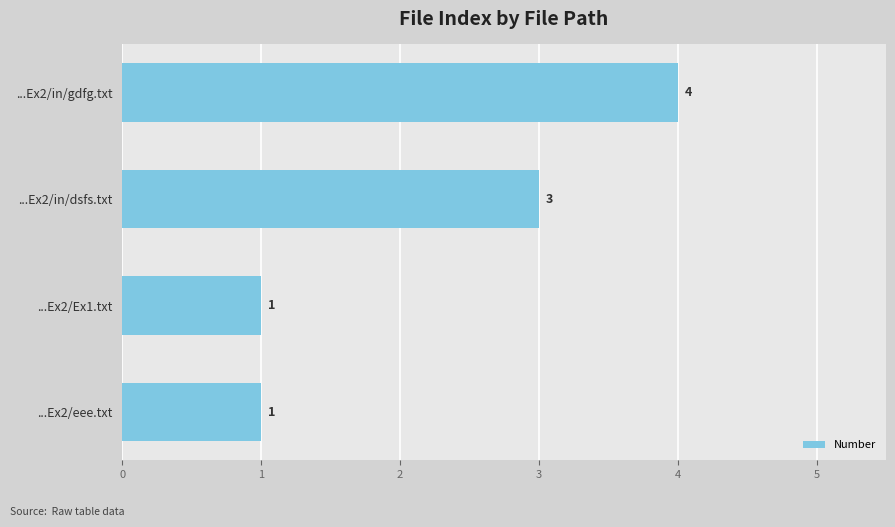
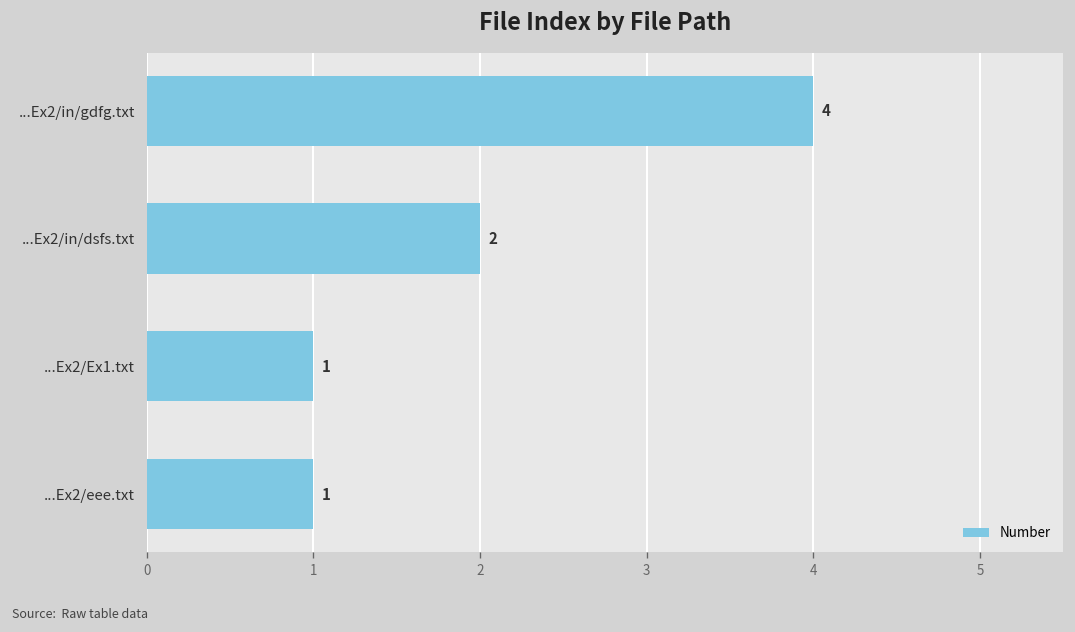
...Ex2/in/dsfs.txt: 3 -> 2
